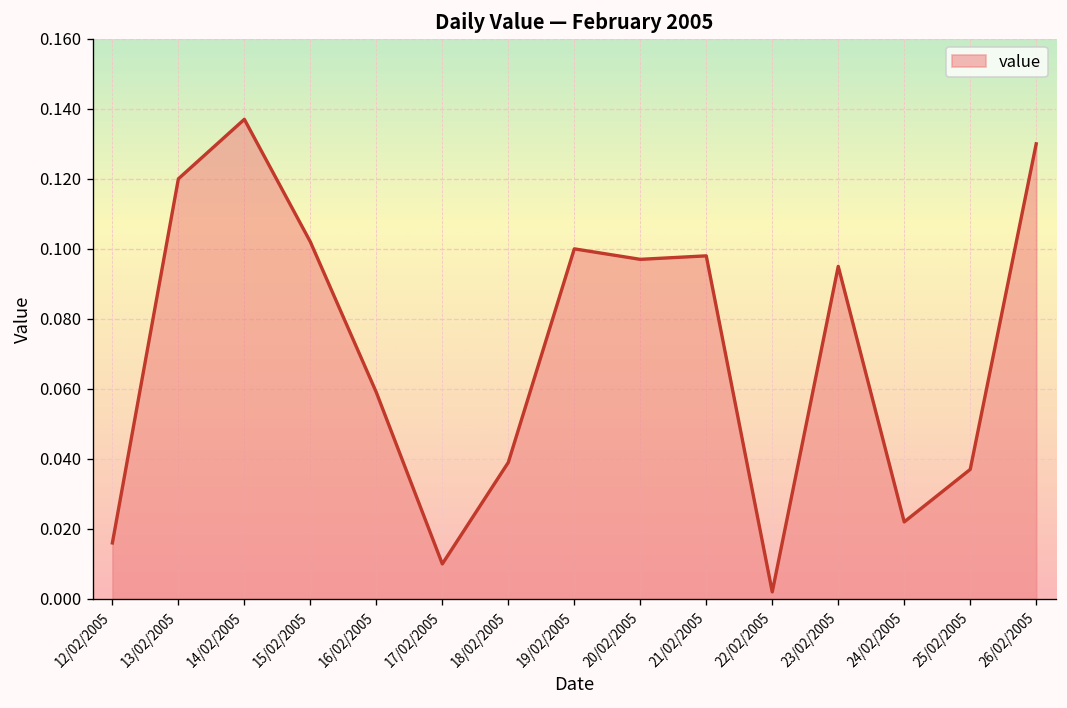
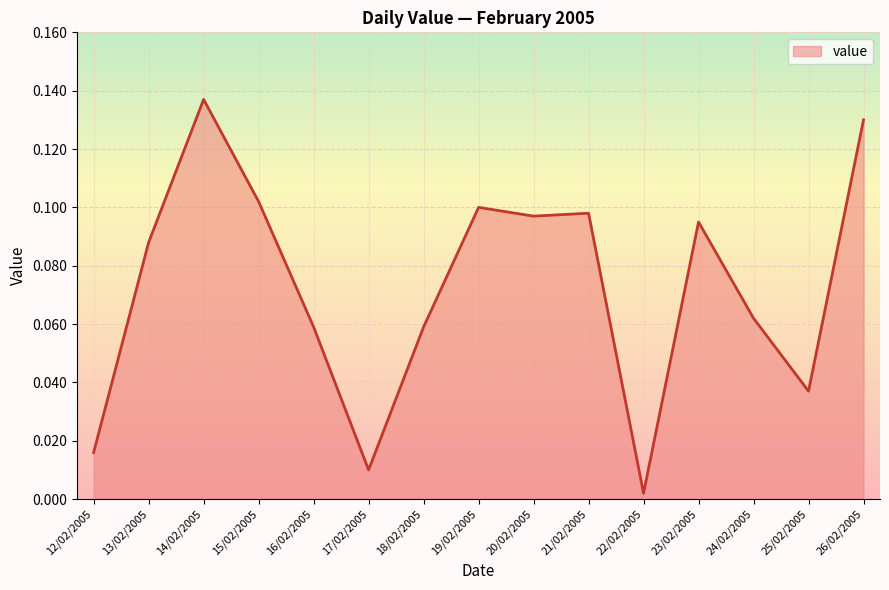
13/02/2005: 0.120 -> 0.088
18/02/2005: 0.039 -> 0.059
24/02/2005: 0.022 -> 0.062
